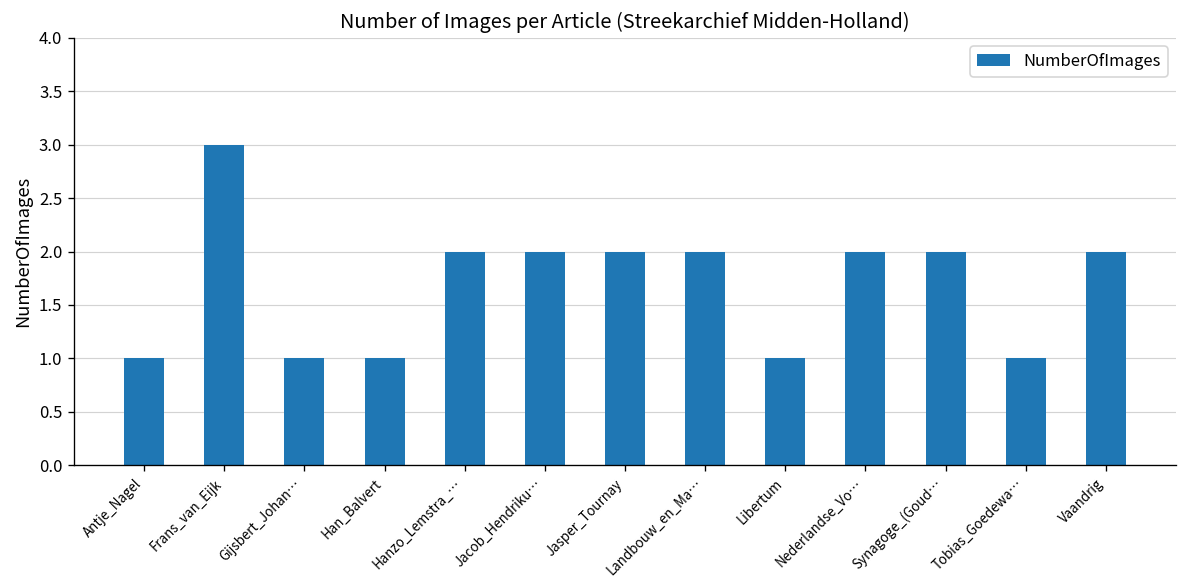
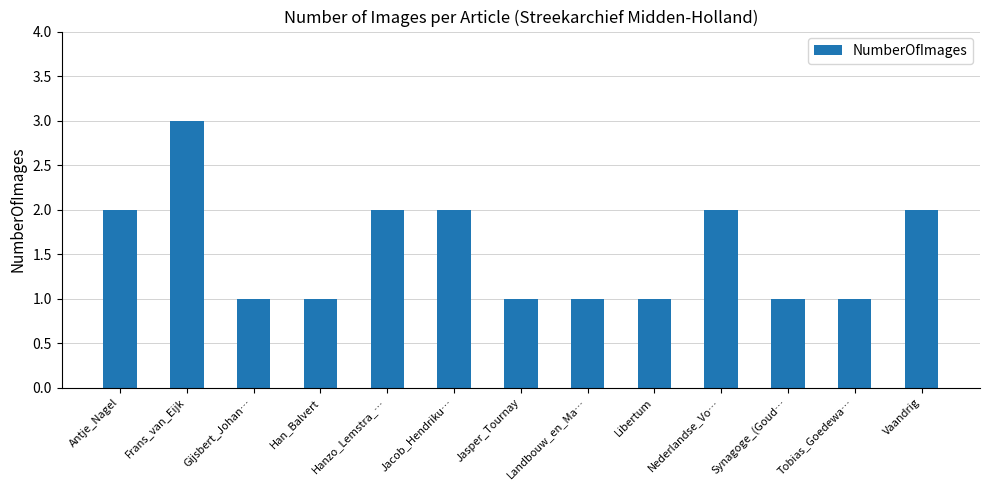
Antje_Nagel: 1 -> 2
Jasper_Tournay: 2 -> 1
Landbouw_en_Ma…: 2 -> 1
Synagoge_(Goud…: 2 -> 1
